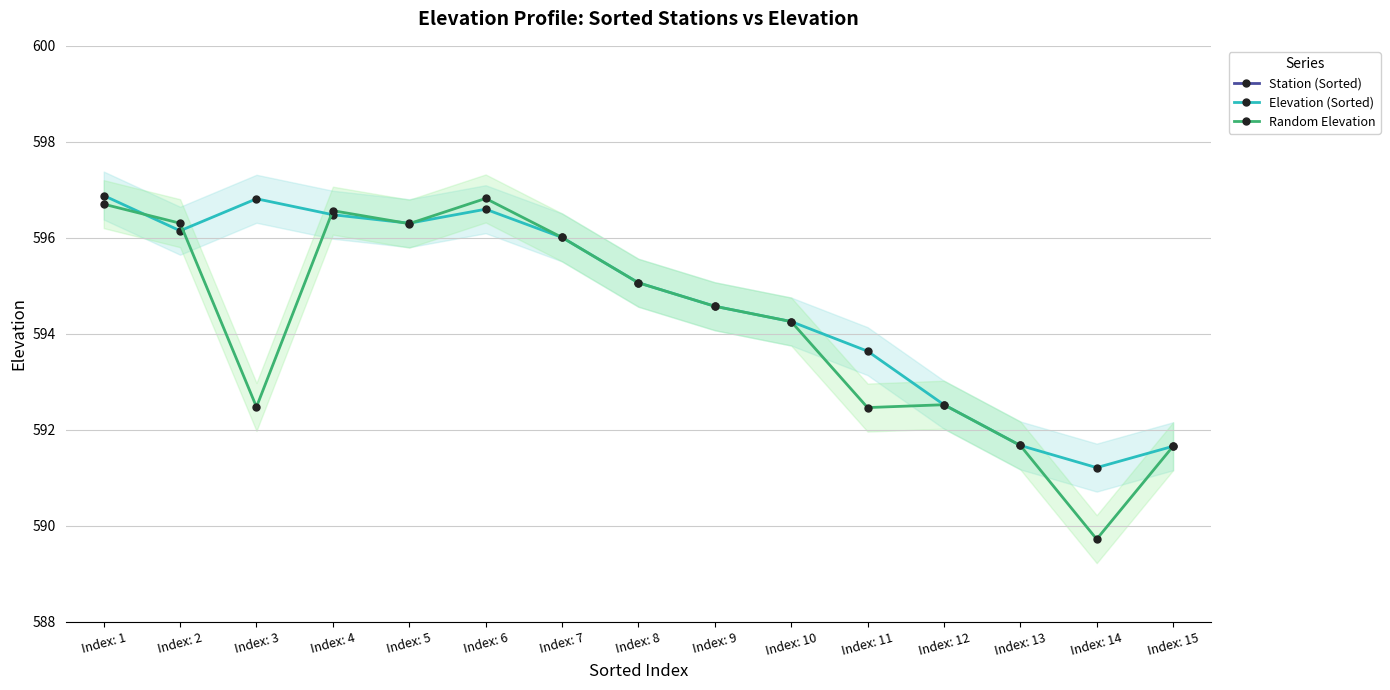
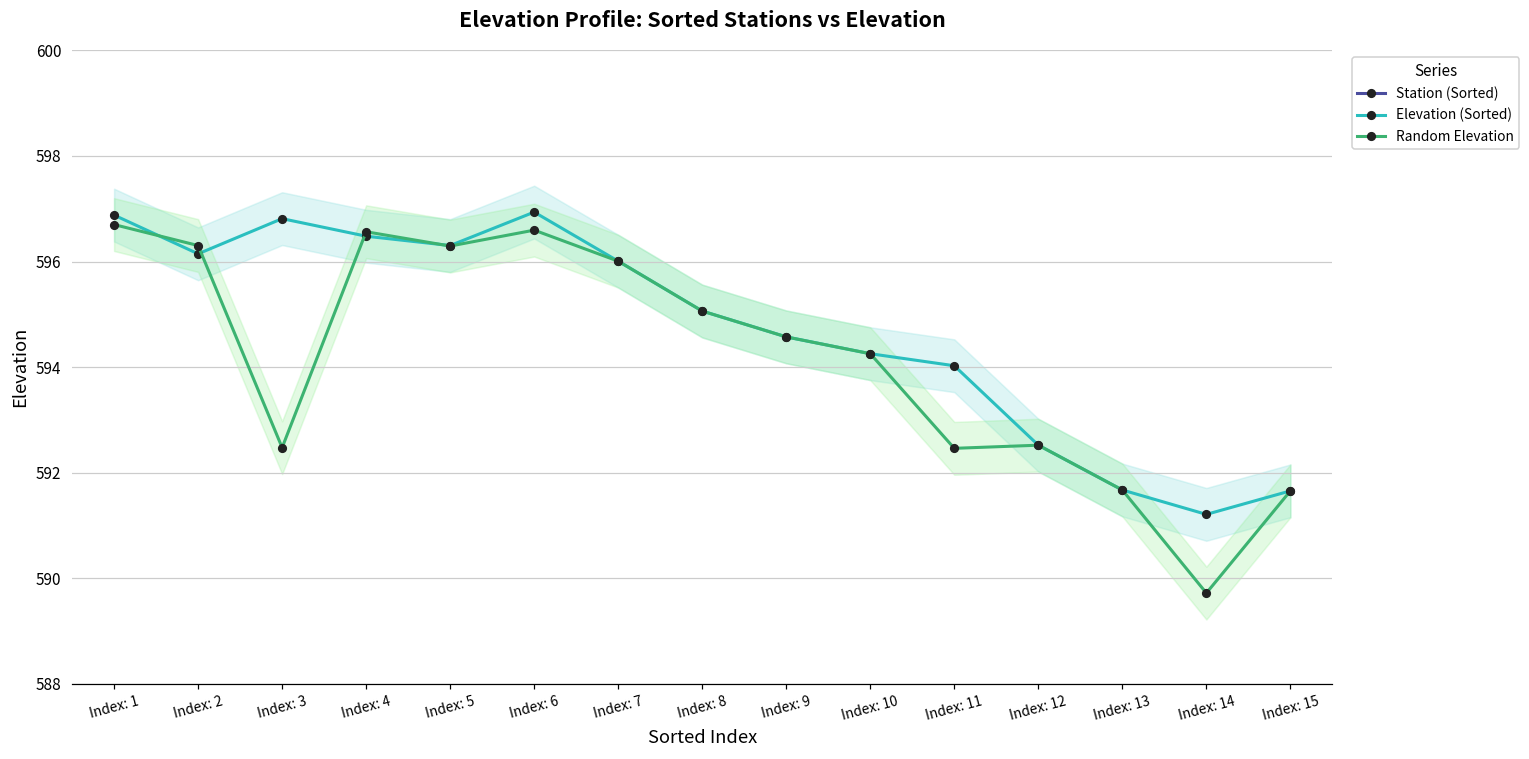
Elevation (Sorted), Index: 6: 596.6 -> 596.9
Random Elevation, Index: 6: 596.8 -> 596.6
Elevation (Sorted), Index: 11: 593.6 -> 594.0
